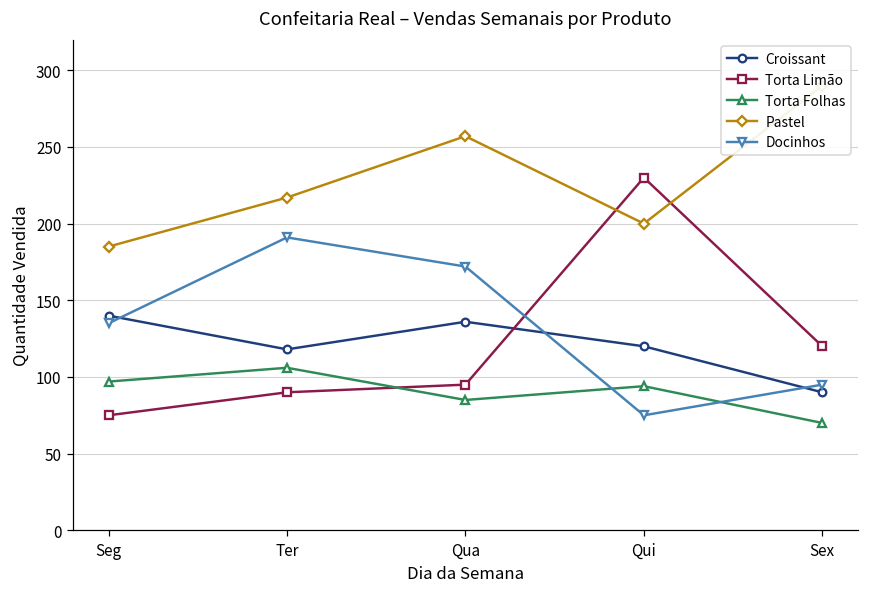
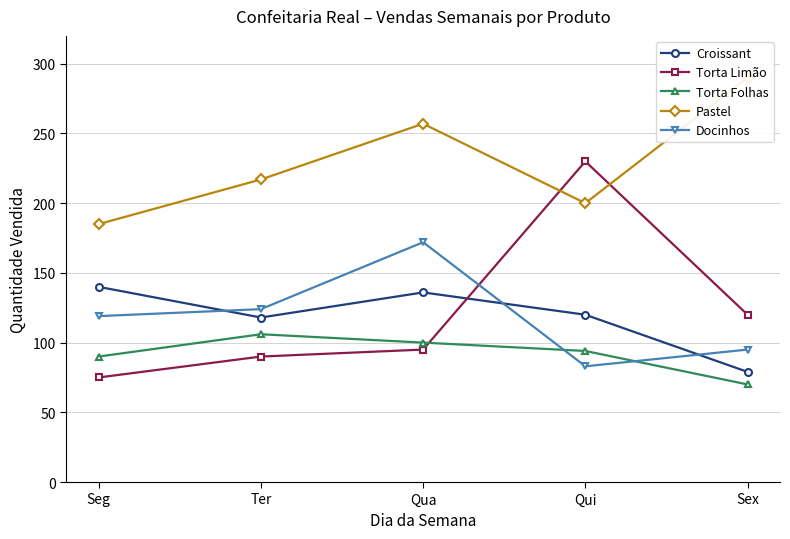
Torta Folhas, Seg: 97 -> 90
Docinhos, Seg: 135 -> 119
Docinhos, Ter: 191 -> 124
Torta Folhas, Qua: 85 -> 100
Docinhos, Qui: 75 -> 83
Croissant, Sex: 90 -> 79
